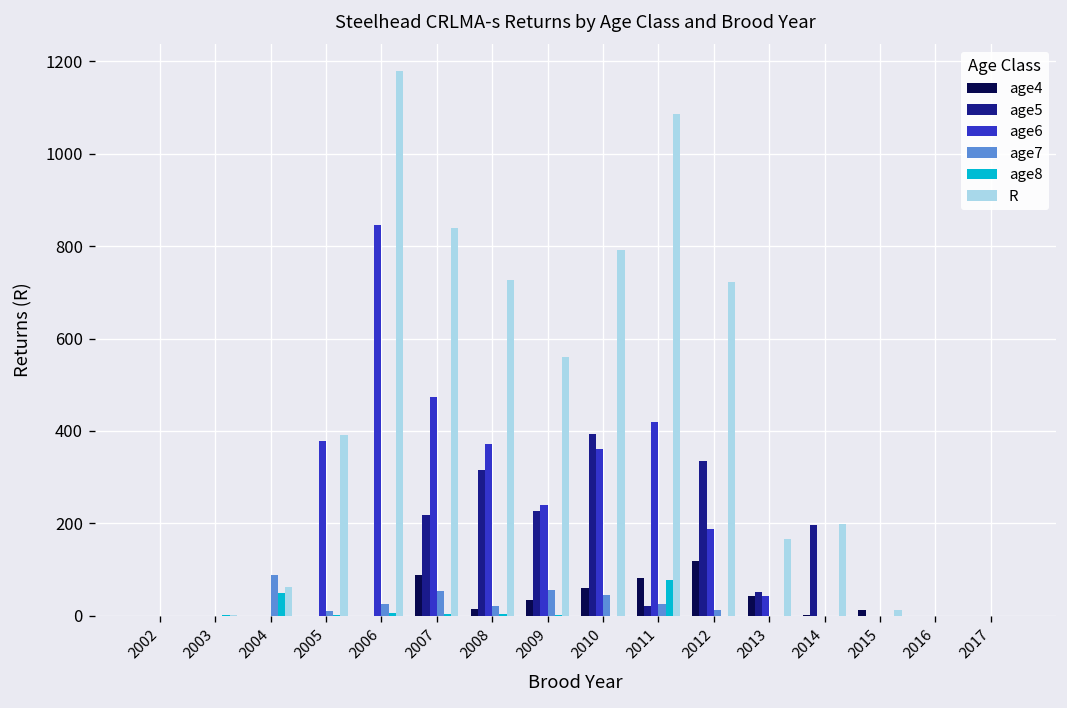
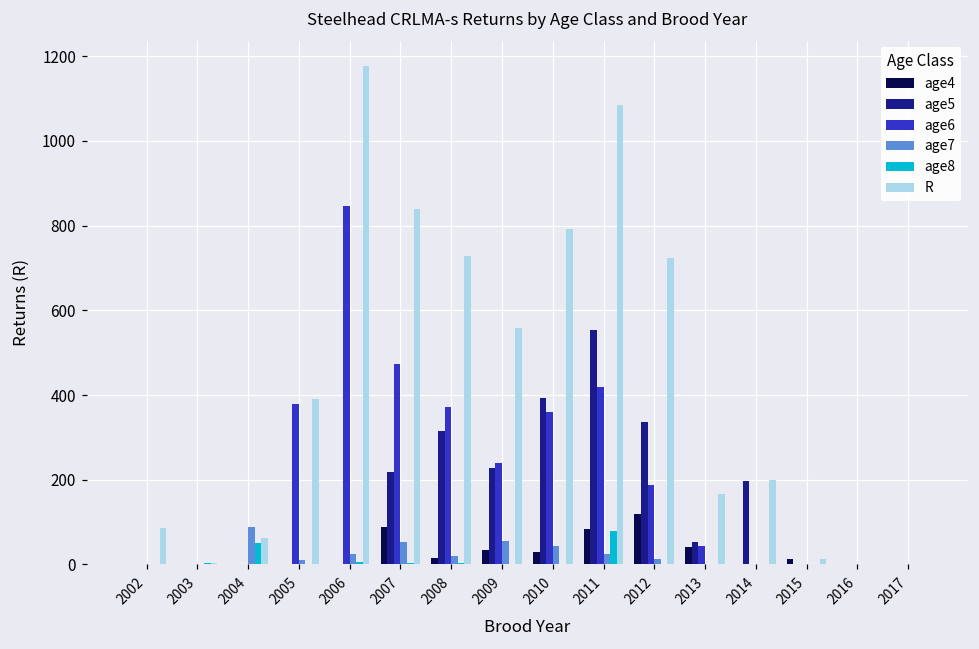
R, 2002: 0 -> 90
age4, 2010: 60 -> 30
age5, 2011: 20 -> 550
